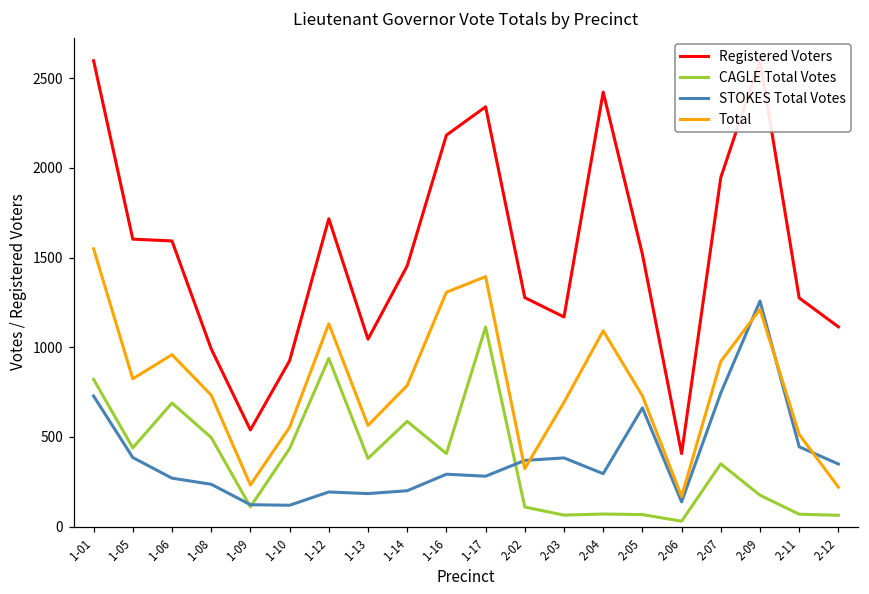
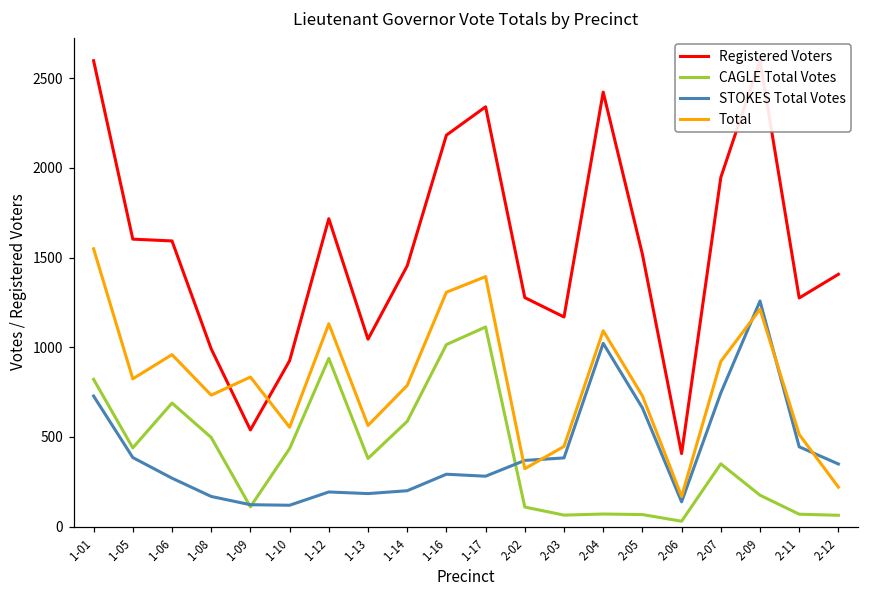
STOKES Total Votes, 1-08: 240 -> 170
Total, 1-09: 230 -> 830
CAGLE Total Votes, 1-16: 410 -> 1020
Total, 2-03: 690 -> 450
STOKES Total Votes, 2-04: 300 -> 1020
Registered Voters, 2-12: 1110 -> 1410
